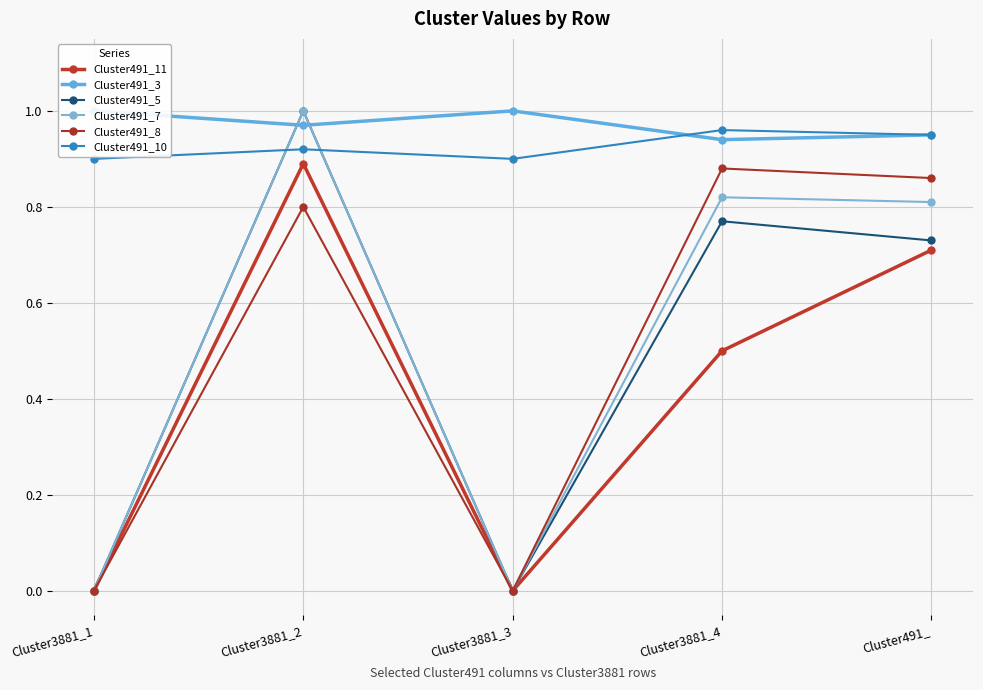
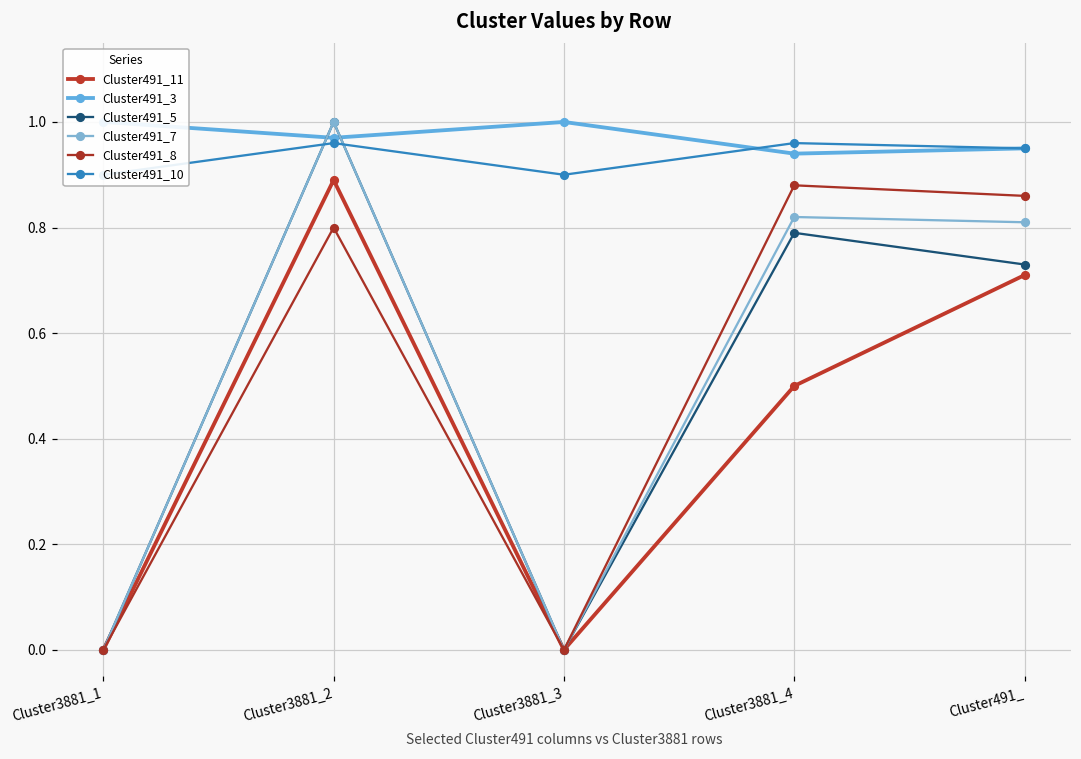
Cluster491_10, Cluster3881_2: 0.92 -> 0.96
Cluster491_5, Cluster3881_4: 0.77 -> 0.79
